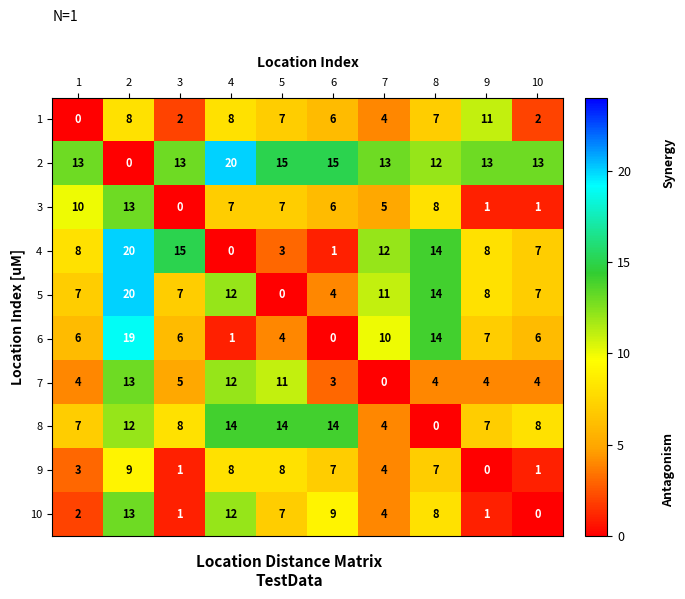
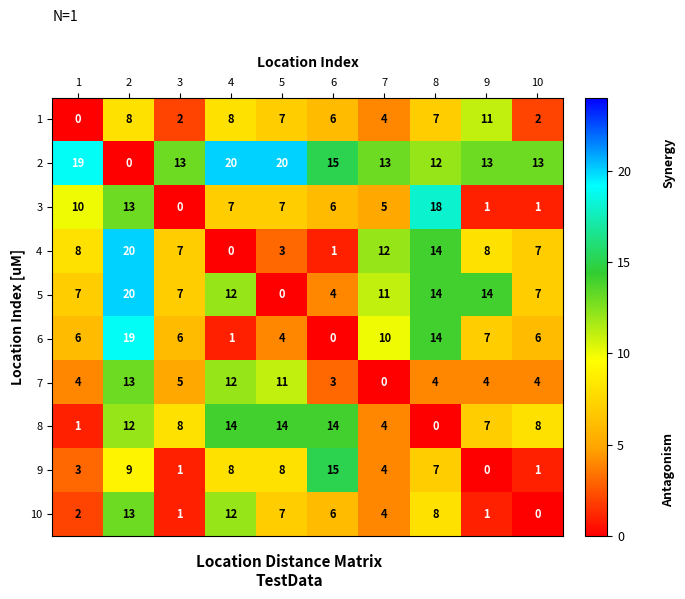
2, 1: 13 -> 19
2, 5: 15 -> 20
3, 8: 8 -> 18
4, 3: 15 -> 7
5, 9: 8 -> 14
8, 1: 7 -> 1
9, 6: 7 -> 15
10, 6: 9 -> 6
